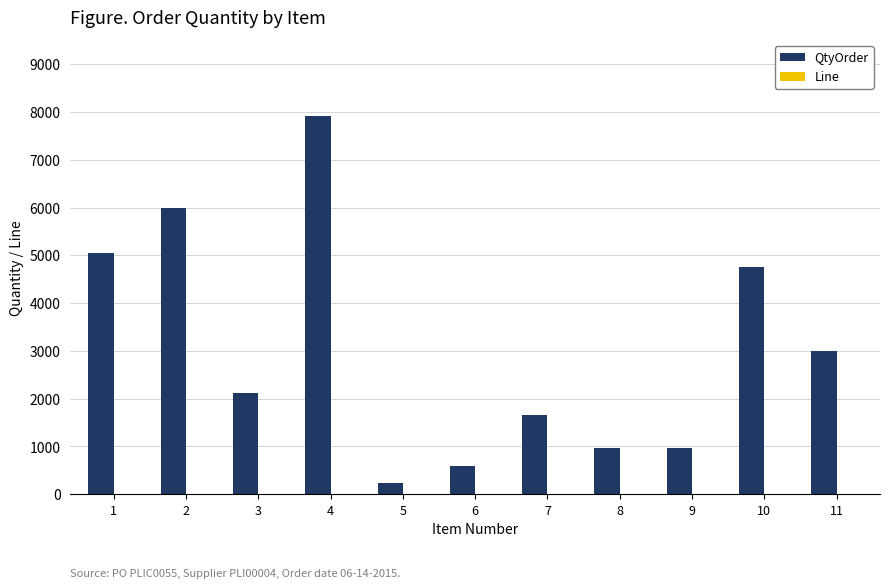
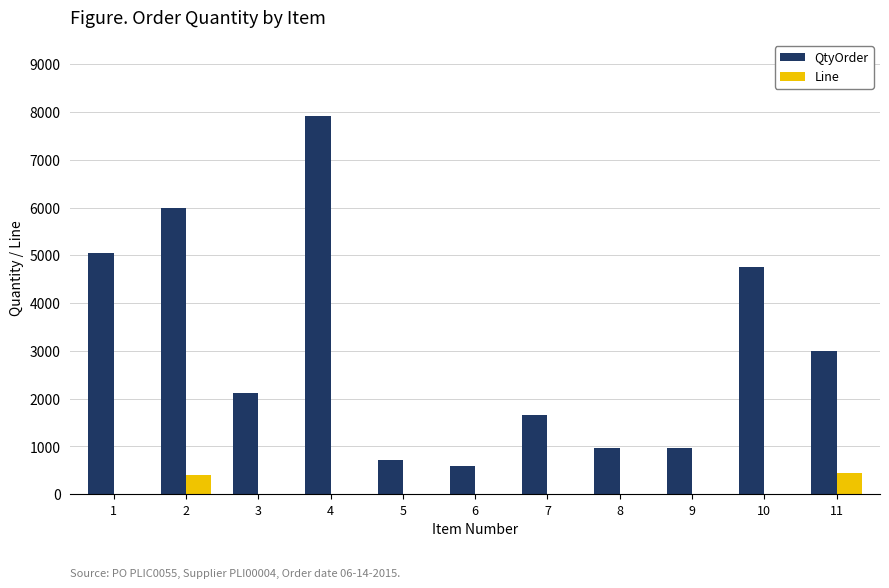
Line, 2: 0 -> 400
QtyOrder, 5: 200 -> 700
Line, 11: 0 -> 400
